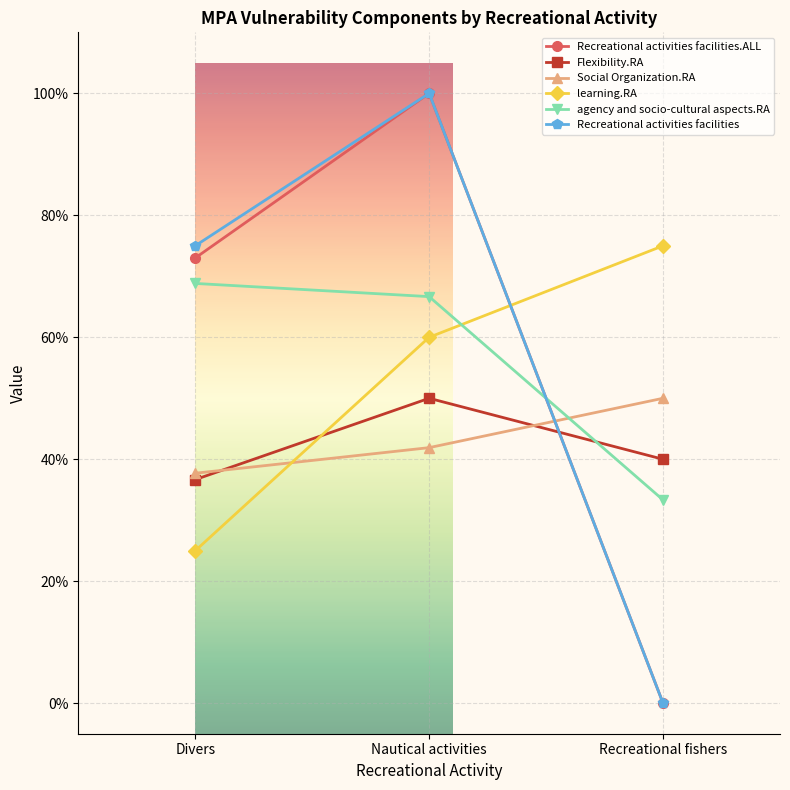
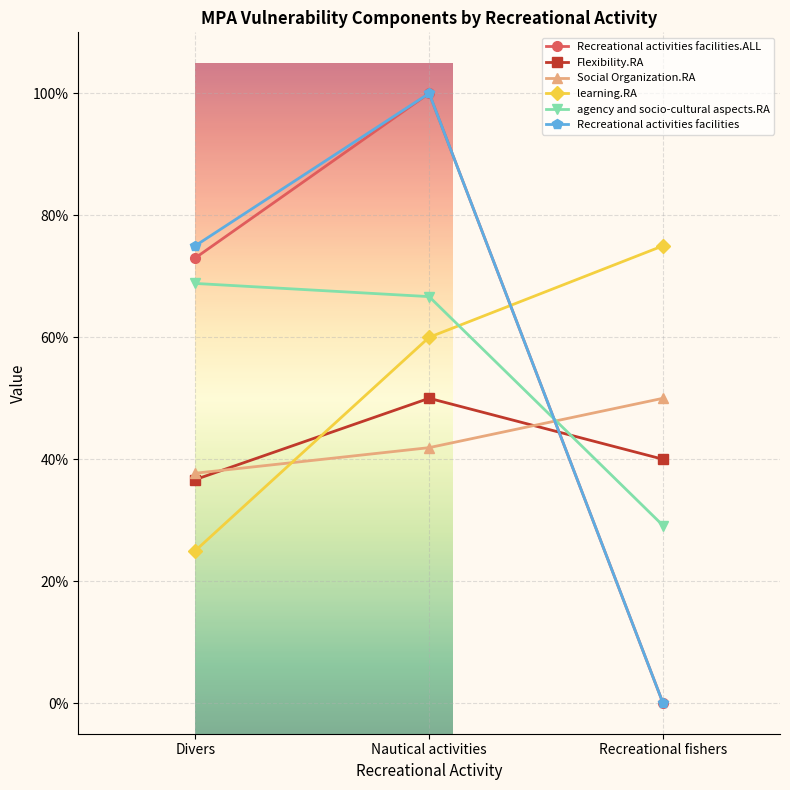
agency and socio-cultural aspects.RA, Recreational fishers: 33% -> 29%
